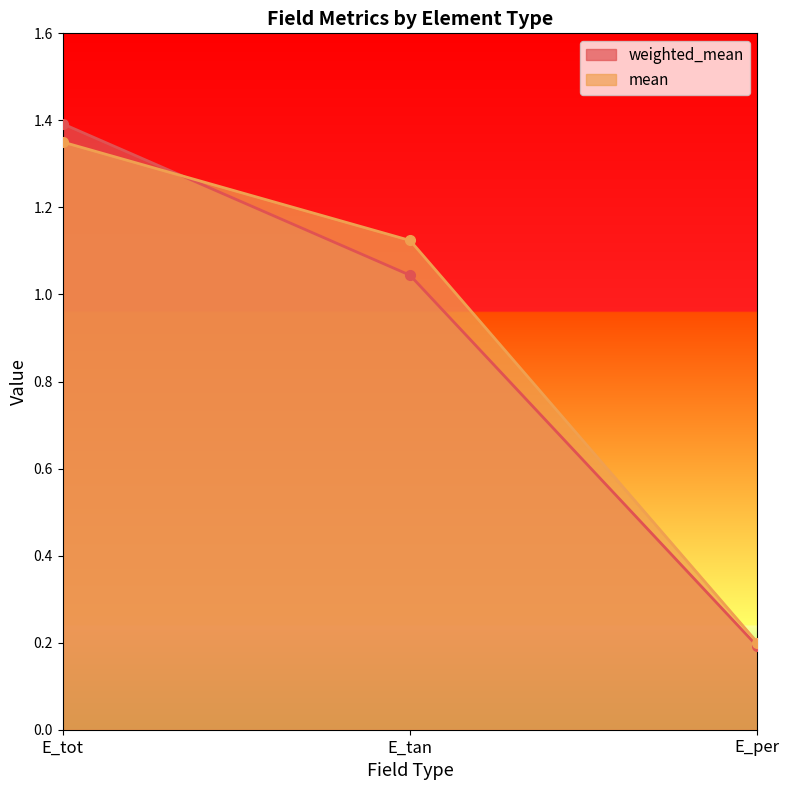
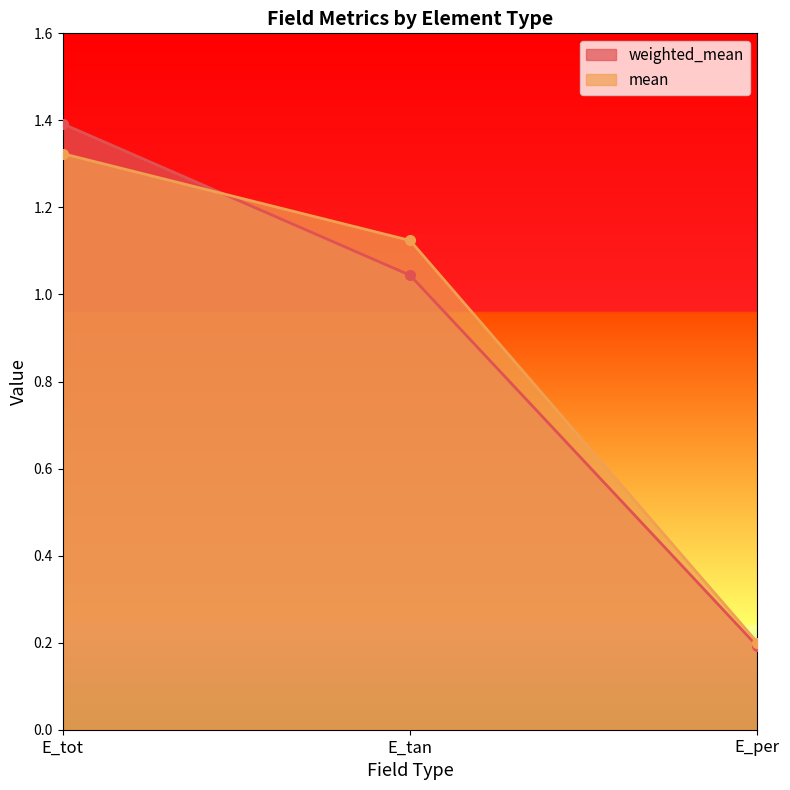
mean, E_tot: 1.35 -> 1.32
